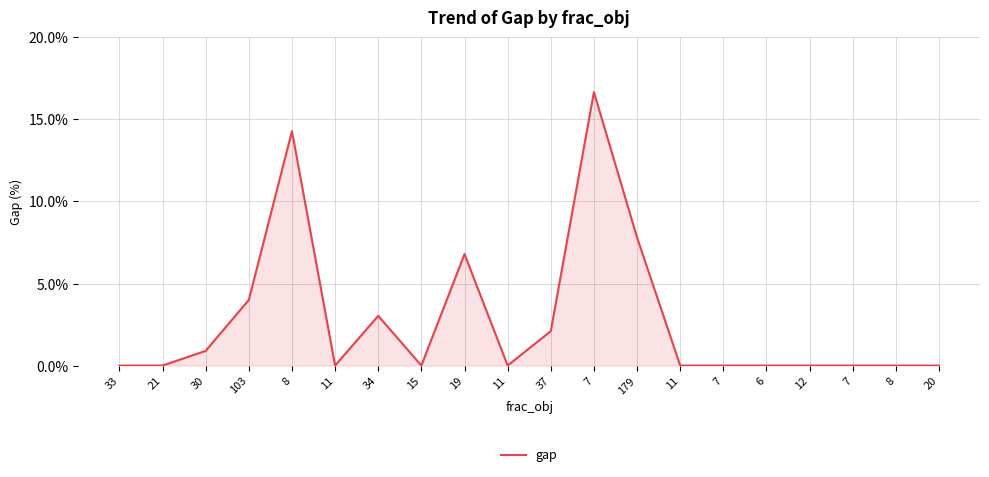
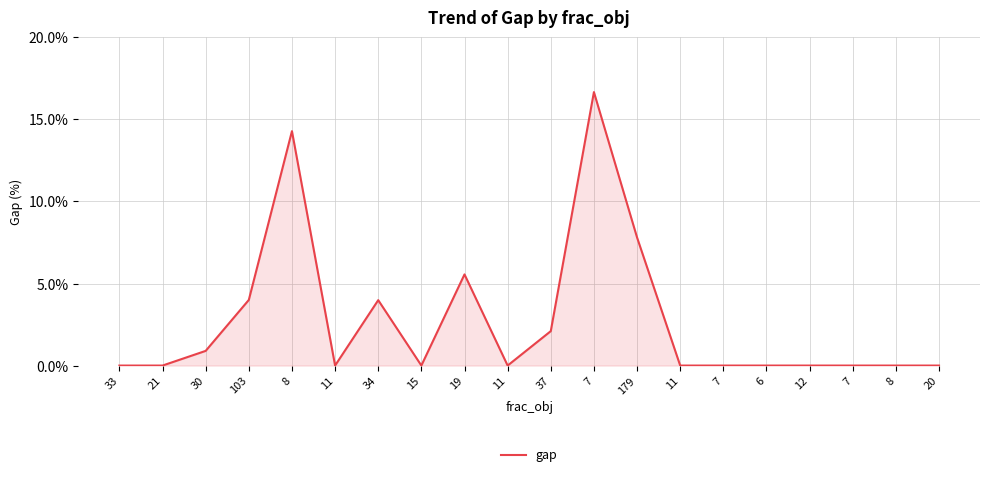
34: 3.0% -> 4.0%
19: 6.8% -> 5.6%
